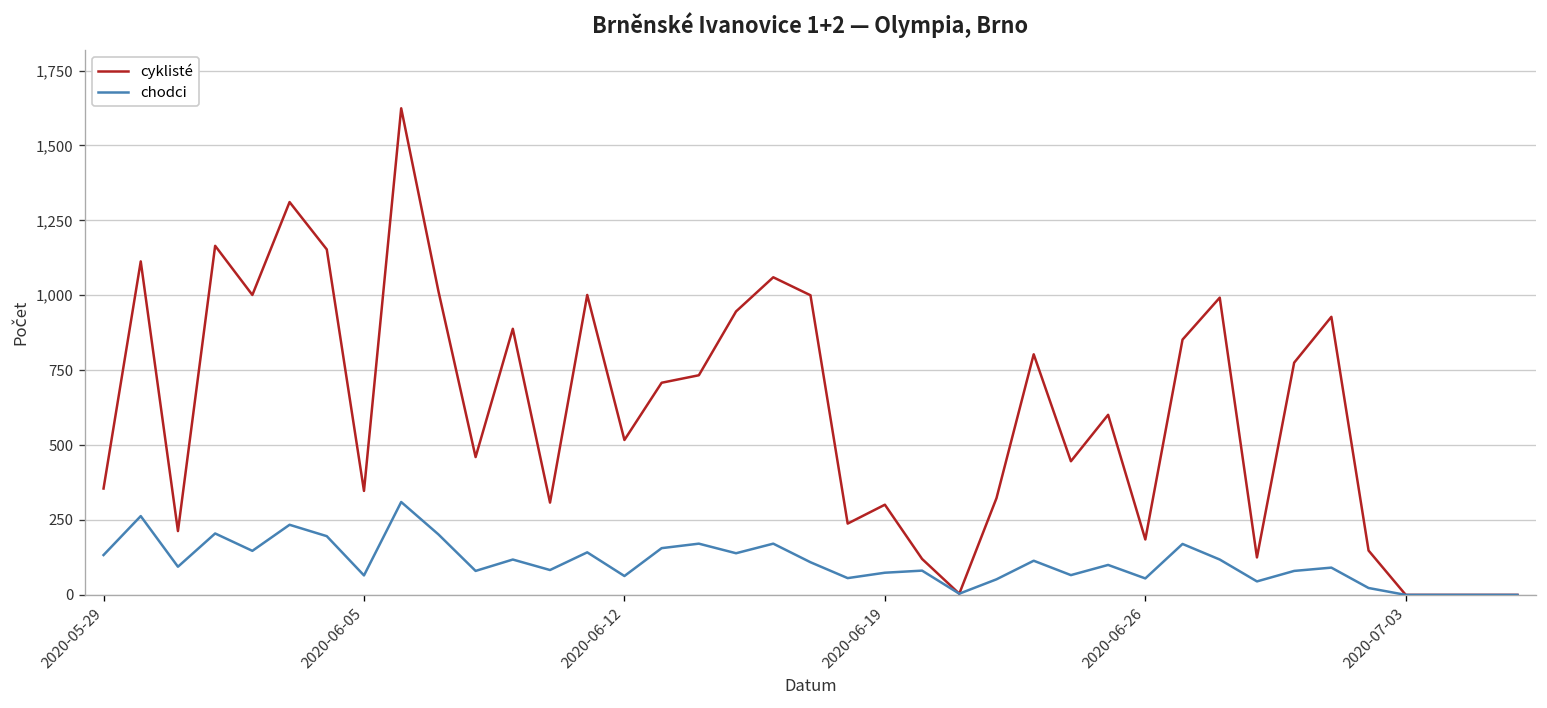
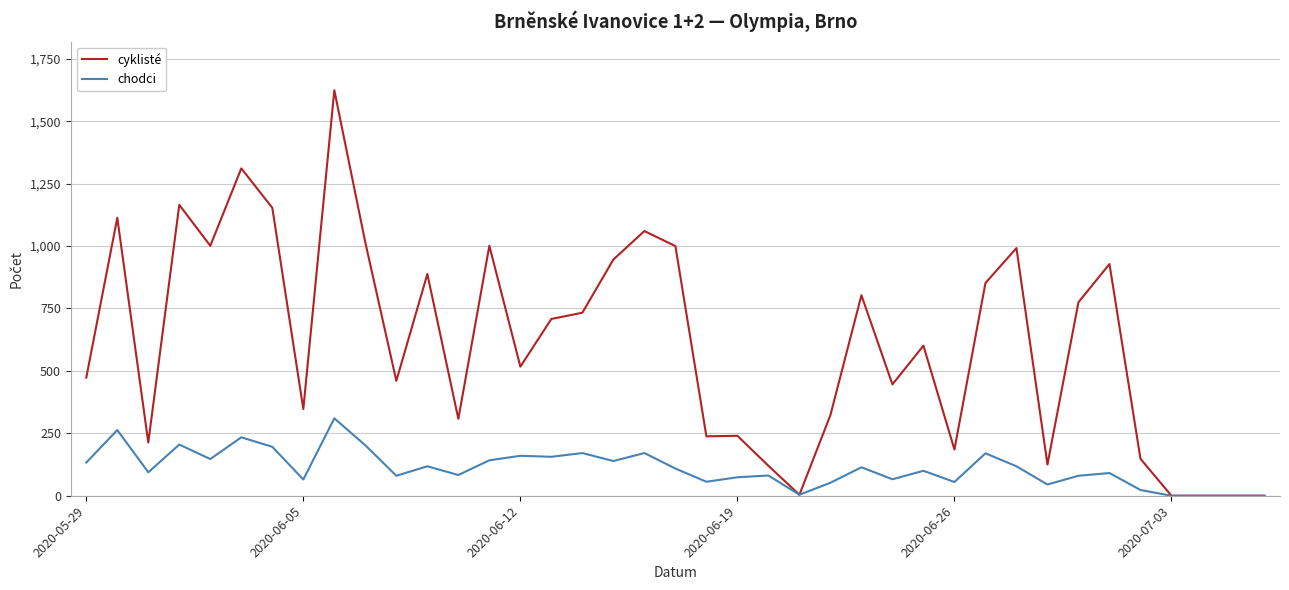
cyklisté, 2020-05-29: 360 -> 470
chodci, 2020-06-12: 60 -> 160
cyklisté, 2020-06-19: 300 -> 240
